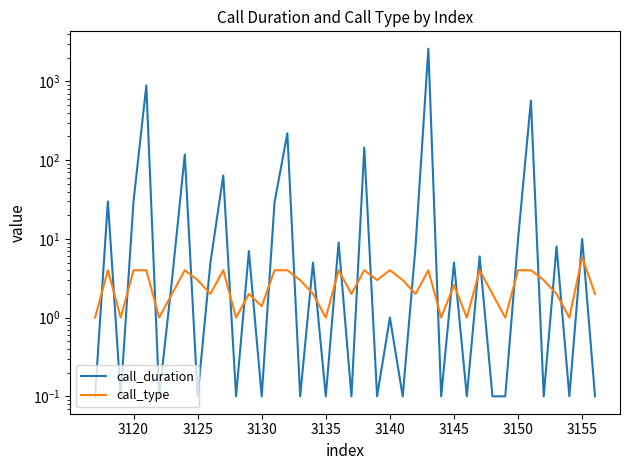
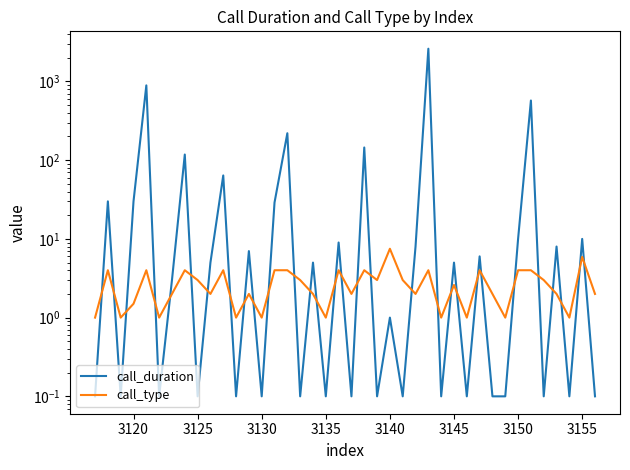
call_type, 3120: 4 -> 1.5
call_type, 3130: 1.4 -> 1.0
call_type, 3140: 4 -> 8
